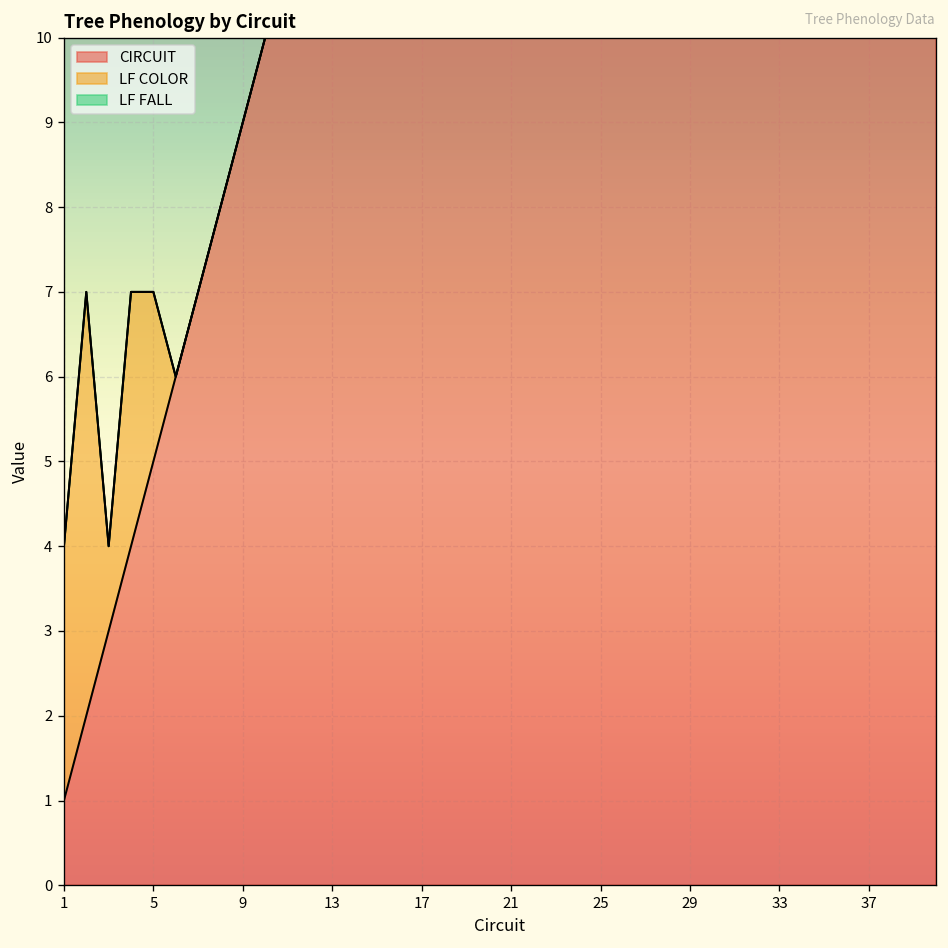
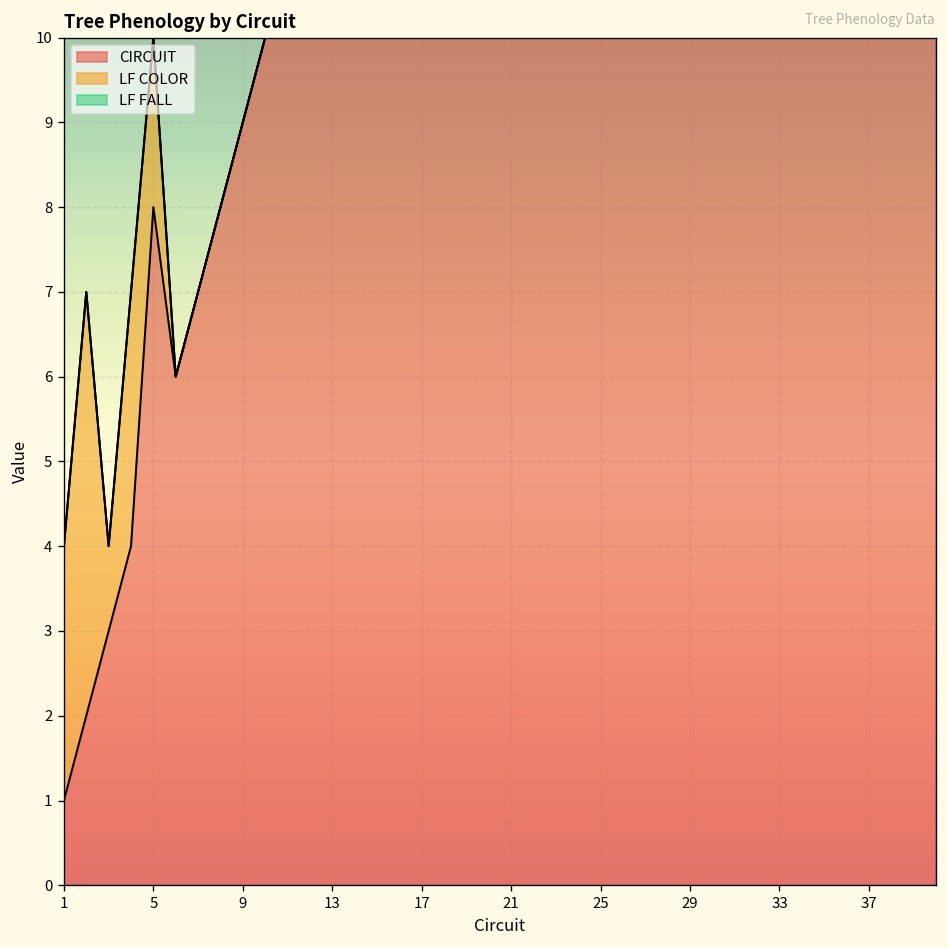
CIRCUIT, 5: 5 -> 8
